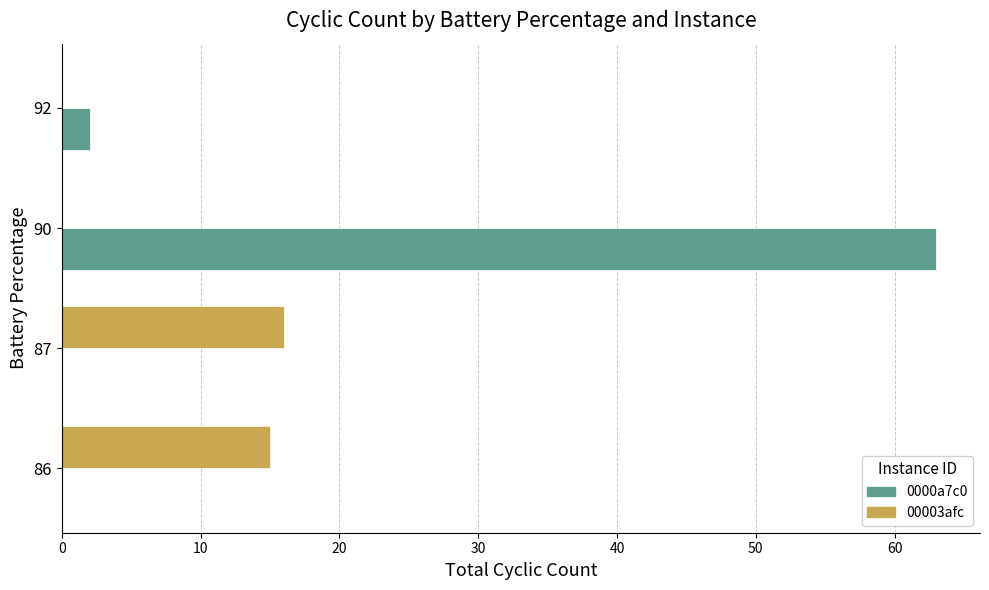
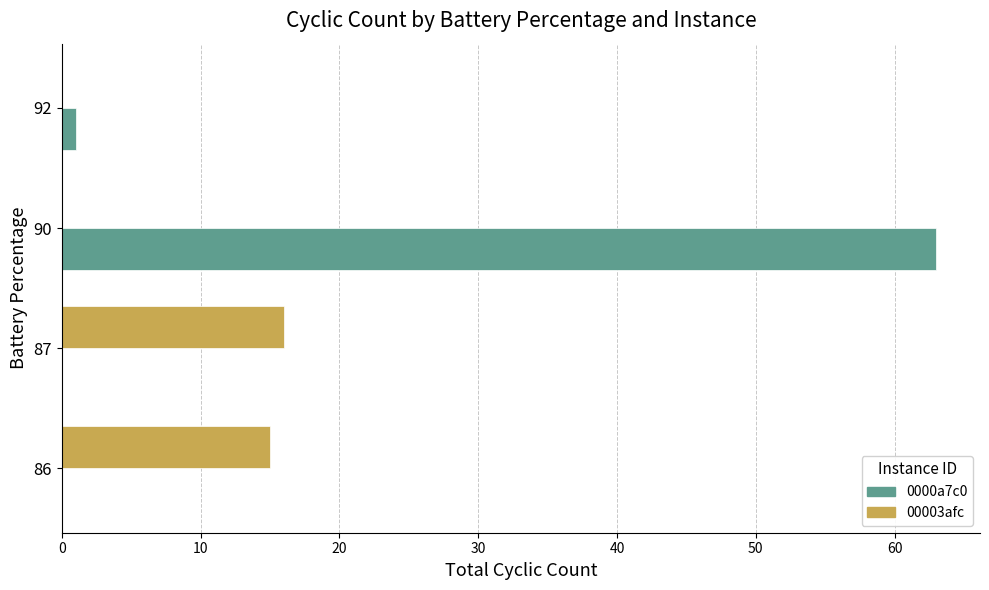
0000a7c0, 92: 2 -> 1
